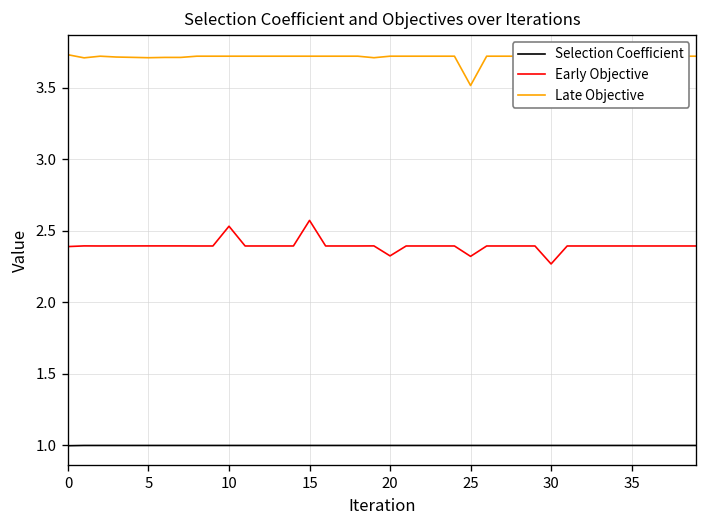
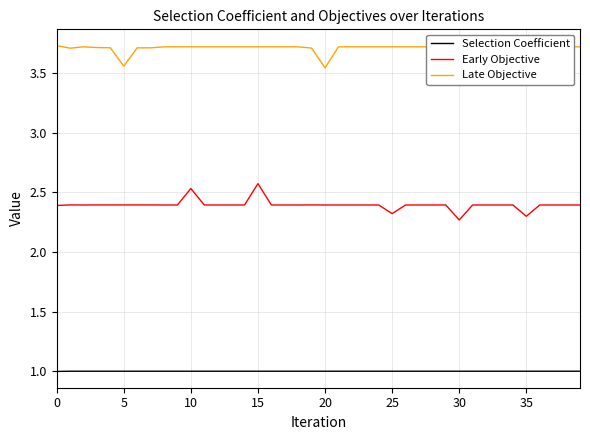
Late Objective, 5: 3.71 -> 3.56
Early Objective, 20: 2.33 -> 2.39
Late Objective, 20: 3.72 -> 3.55
Late Objective, 25: 3.52 -> 3.72
Early Objective, 35: 2.39 -> 2.30
